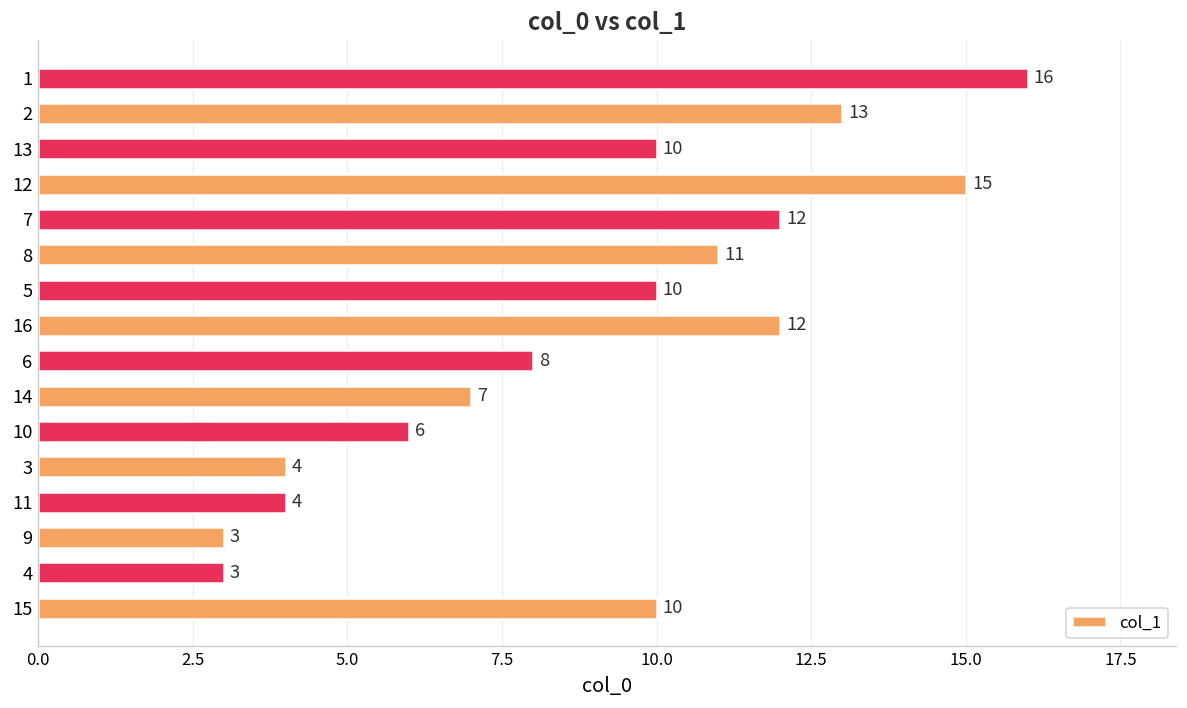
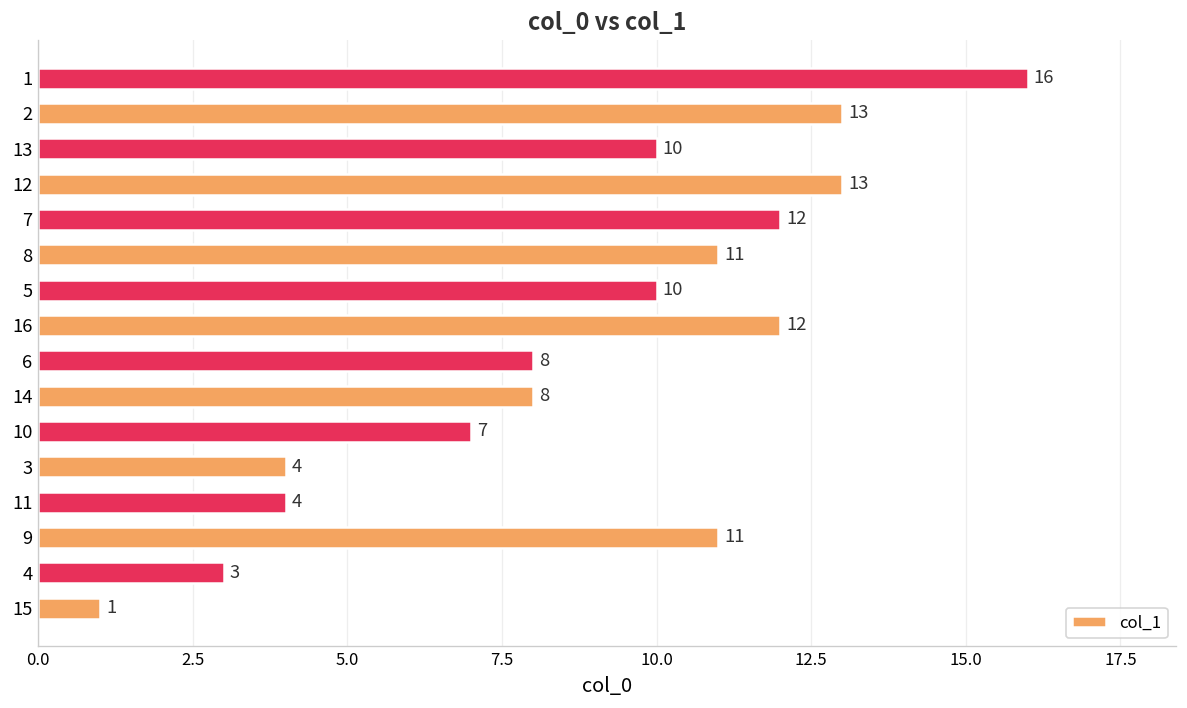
12: 15 -> 13
14: 7 -> 8
10: 6 -> 7
9: 3 -> 11
15: 10 -> 1
